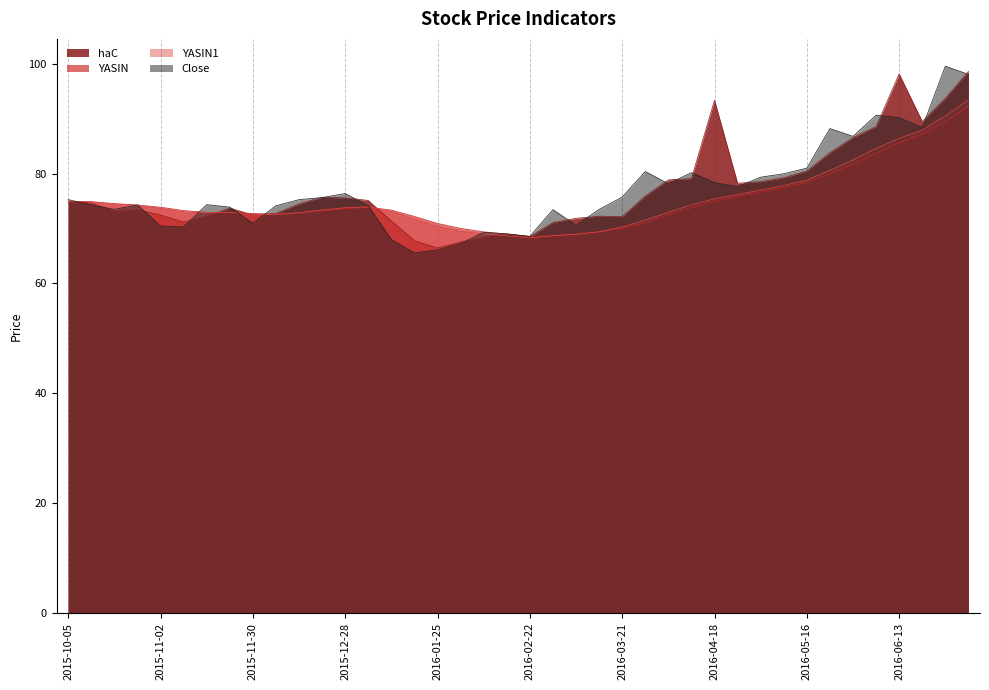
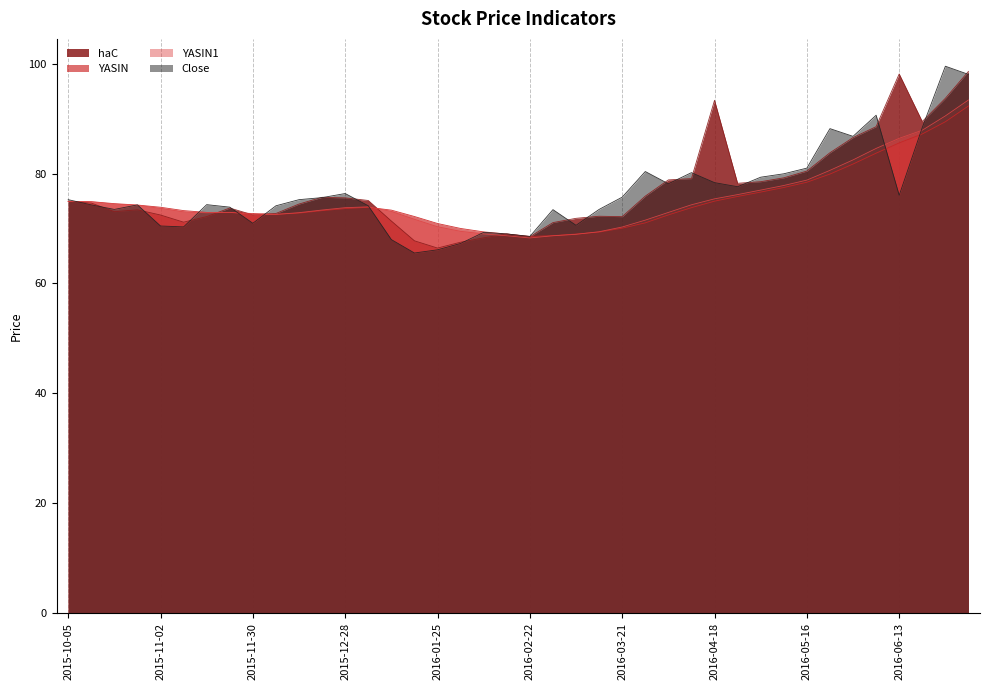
Close, 2016-06-13: 90 -> 76
